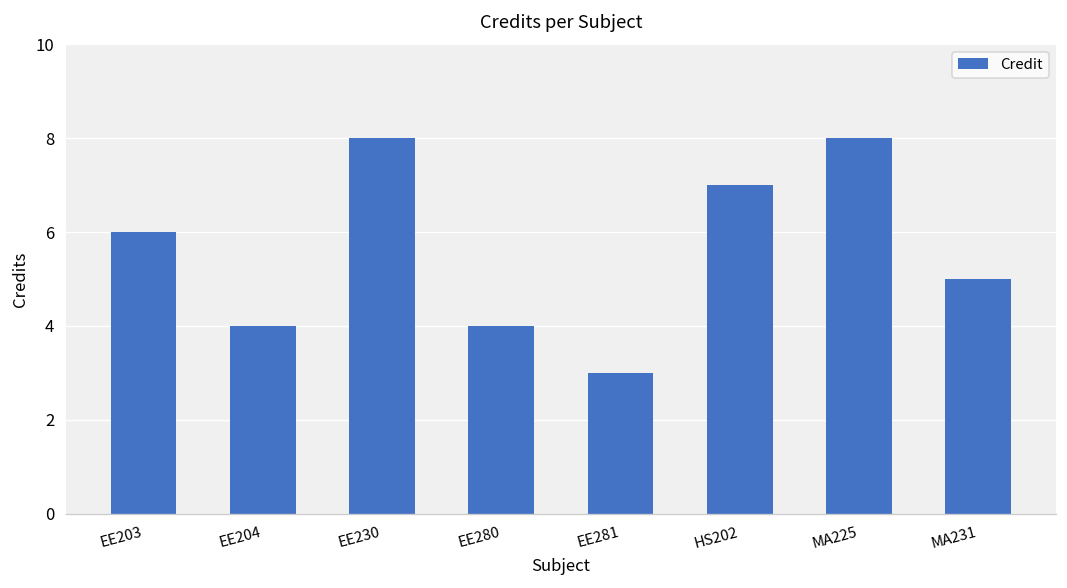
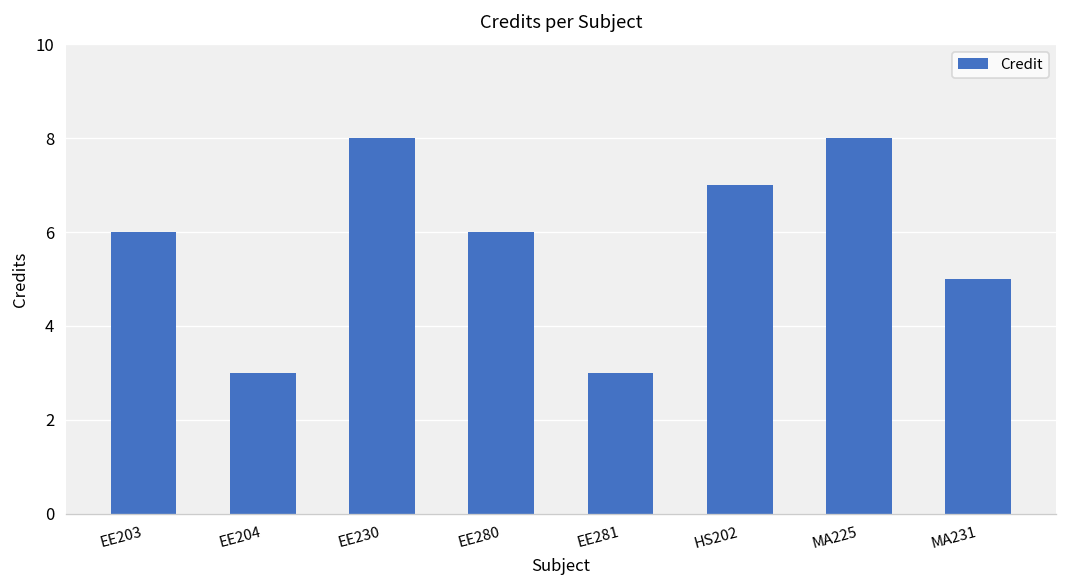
EE204: 4 -> 3
EE280: 4 -> 6
